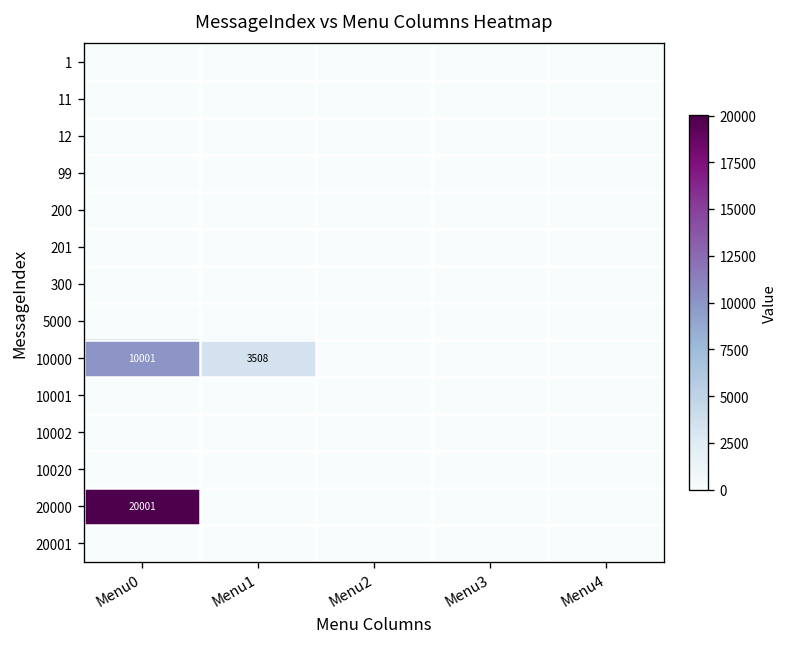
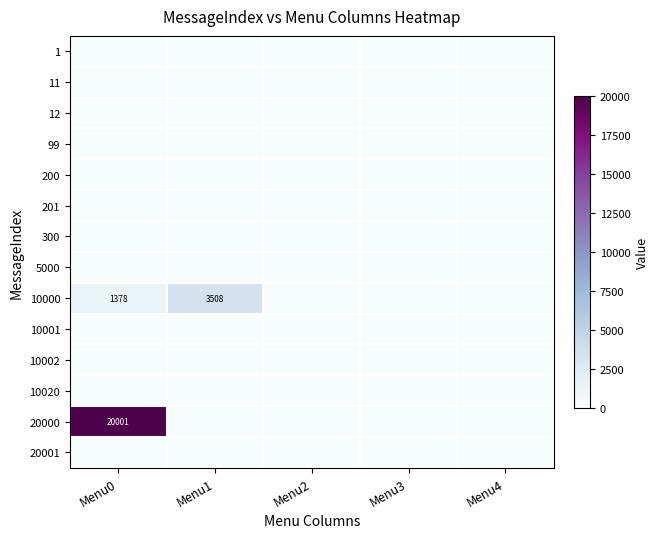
10000, Menu0: 10001 -> 1378
